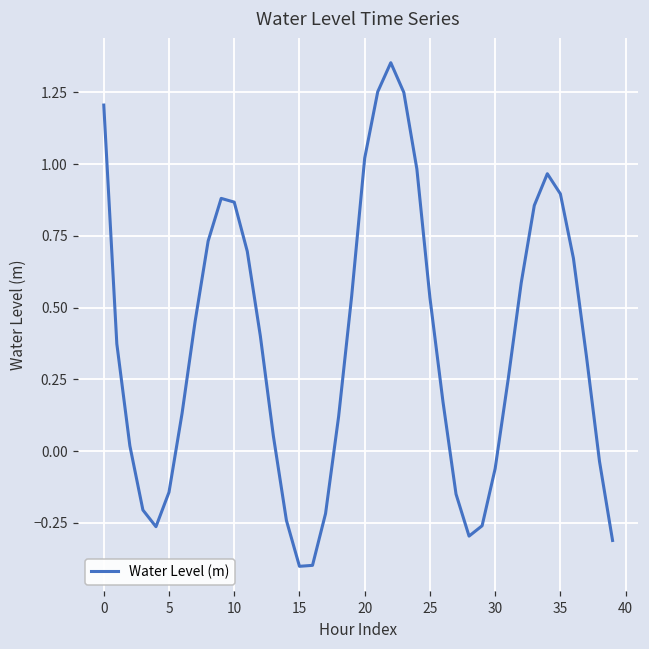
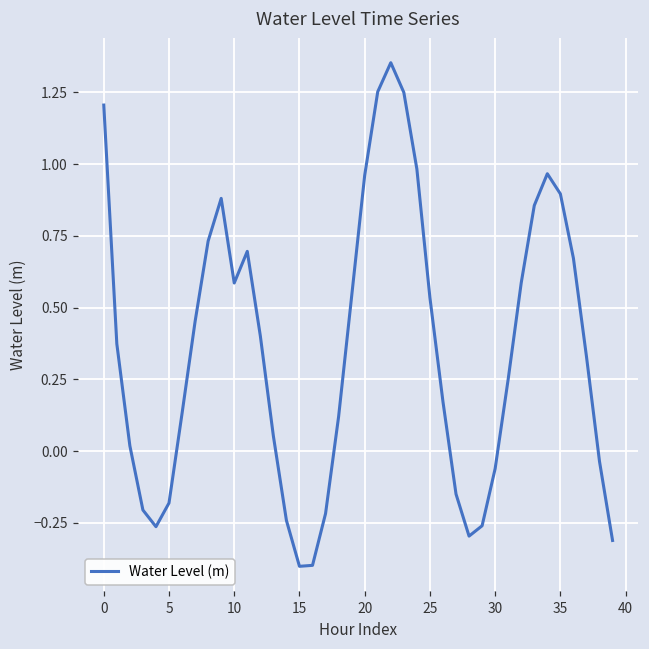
5: -0.14 -> -0.18
10: 0.87 -> 0.59
20: 1.02 -> 0.96
